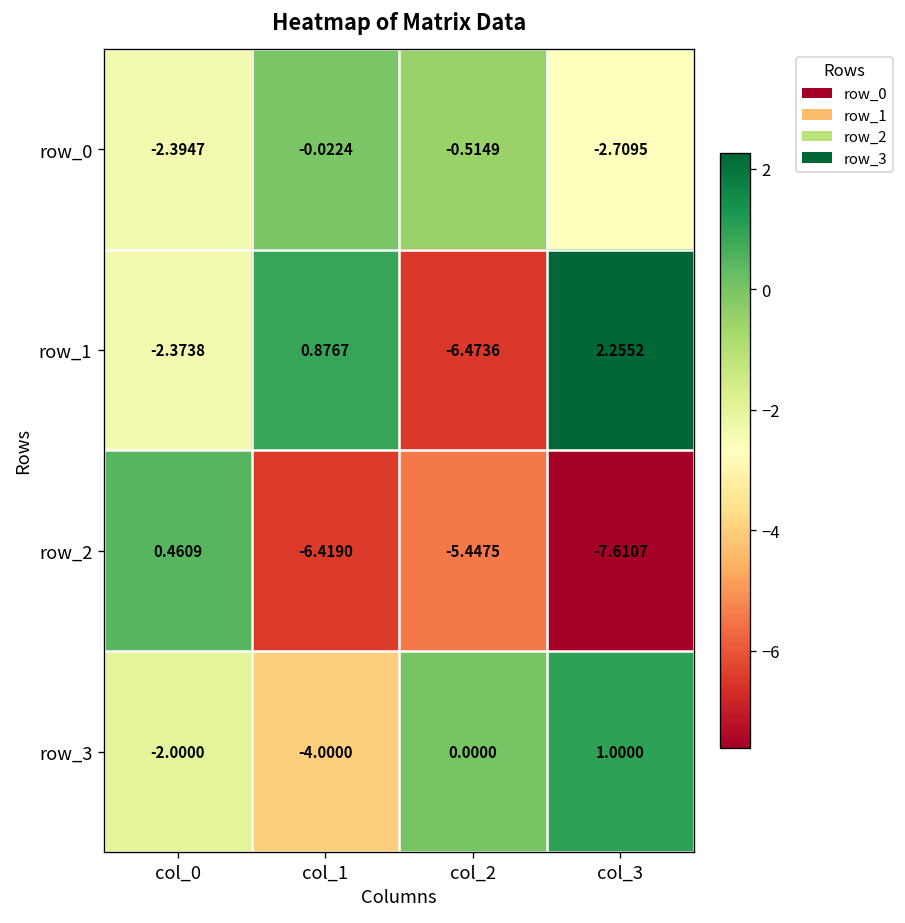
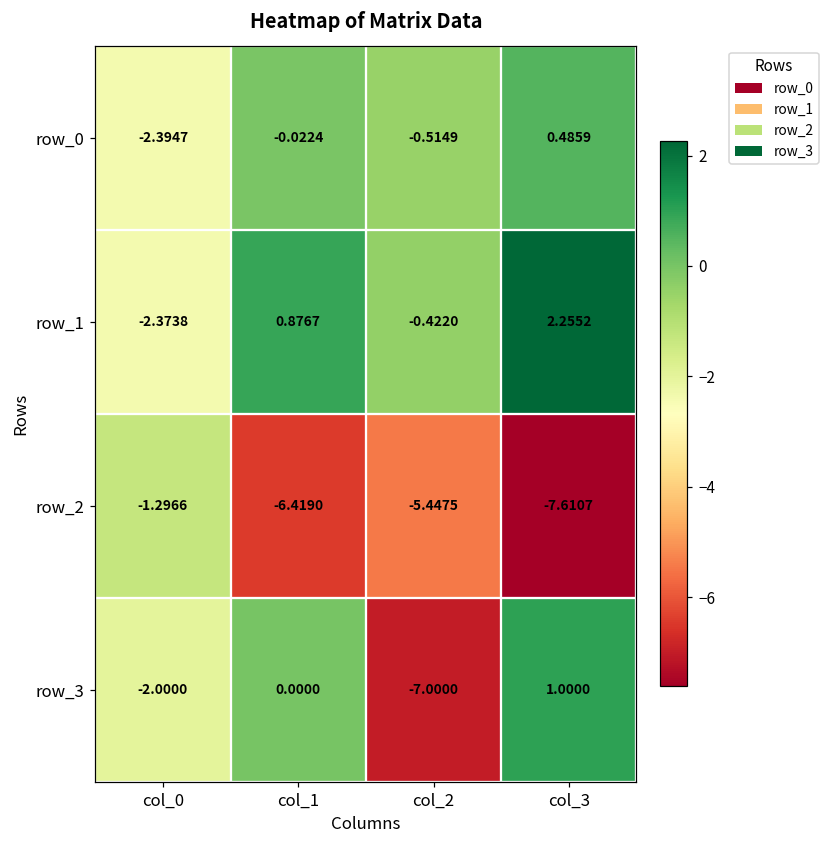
row_0, col_3: -2.7095 -> 0.4859
row_1, col_2: -6.4736 -> -0.4220
row_2, col_0: 0.4609 -> -1.2966
row_3, col_1: -4.0000 -> 0.0000
row_3, col_2: 0.0000 -> -7.0000
